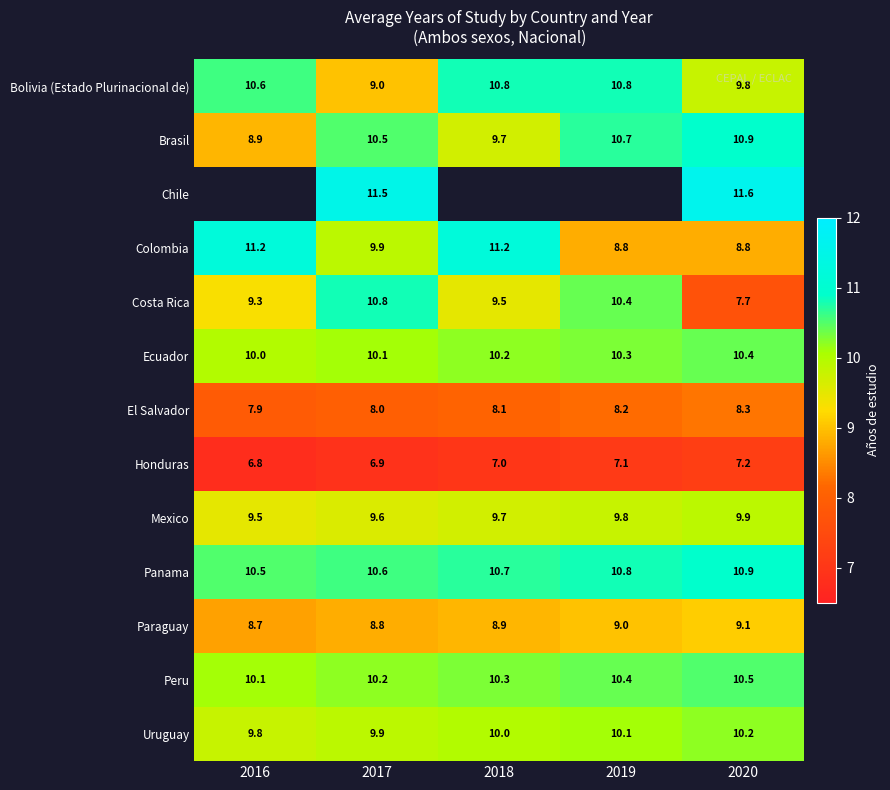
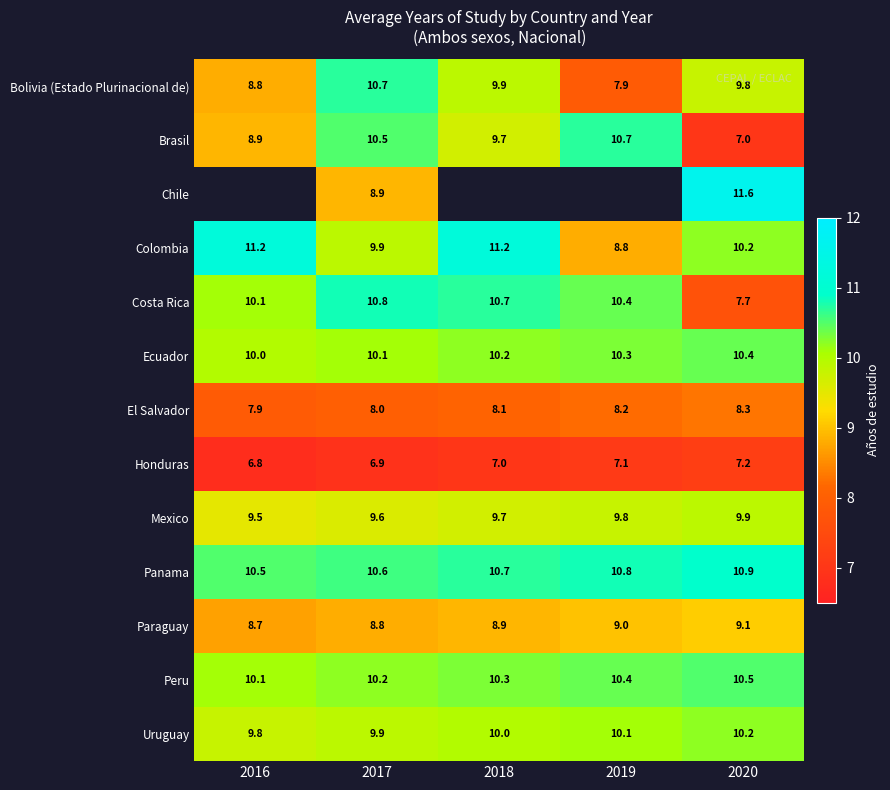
Bolivia (Estado Plurinacional de), 2016: 10.6 -> 8.8
Bolivia (Estado Plurinacional de), 2017: 9.0 -> 10.7
Bolivia (Estado Plurinacional de), 2018: 10.8 -> 9.9
Bolivia (Estado Plurinacional de), 2019: 10.8 -> 7.9
Brasil, 2020: 10.9 -> 7.0
Chile, 2017: 11.5 -> 8.9
Colombia, 2020: 8.8 -> 10.2
Costa Rica, 2016: 9.3 -> 10.1
Costa Rica, 2018: 9.5 -> 10.7
